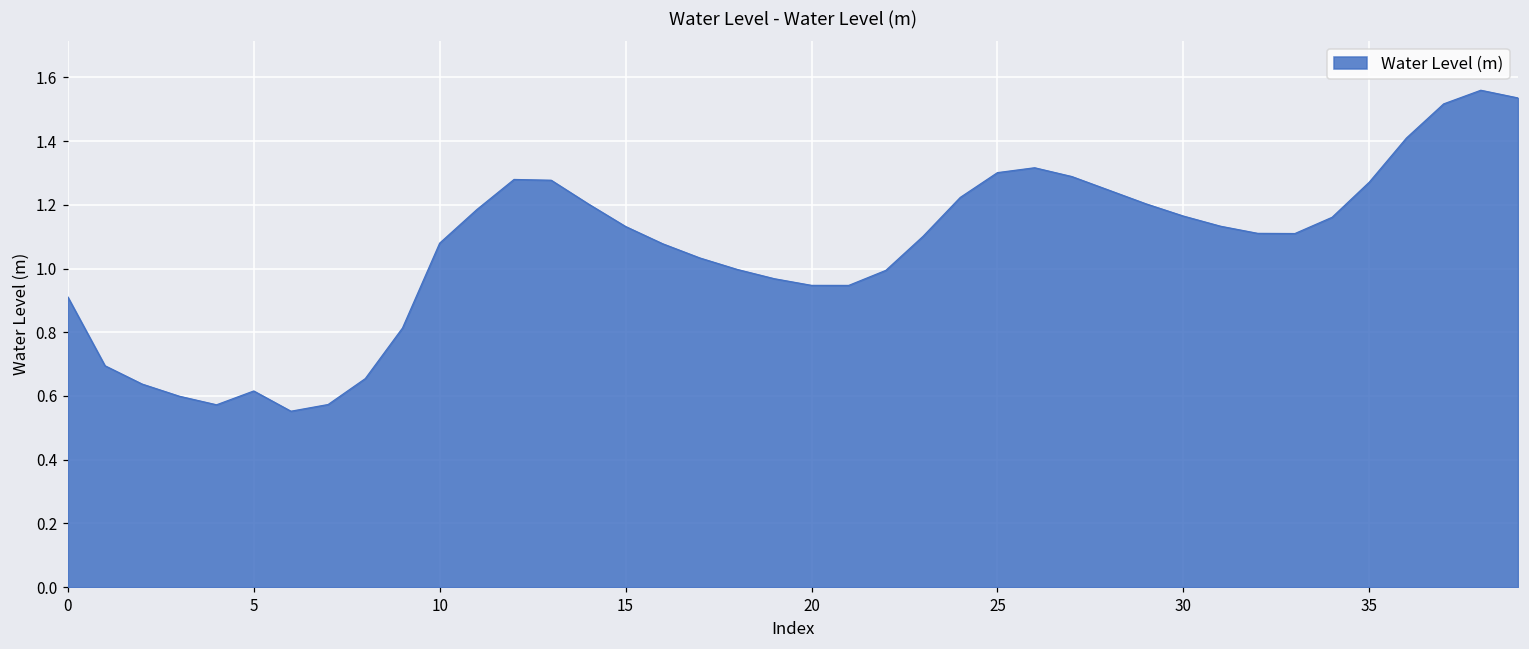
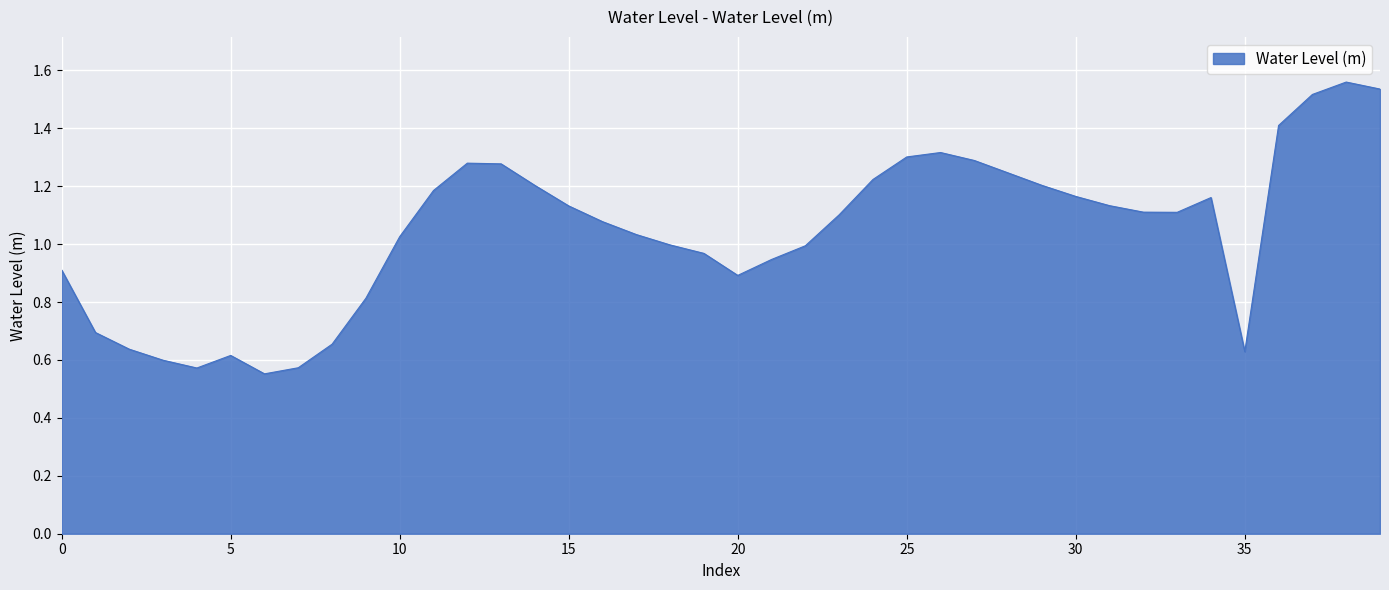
10: 1.08 -> 1.03
20: 0.95 -> 0.89
35: 1.27 -> 0.63
